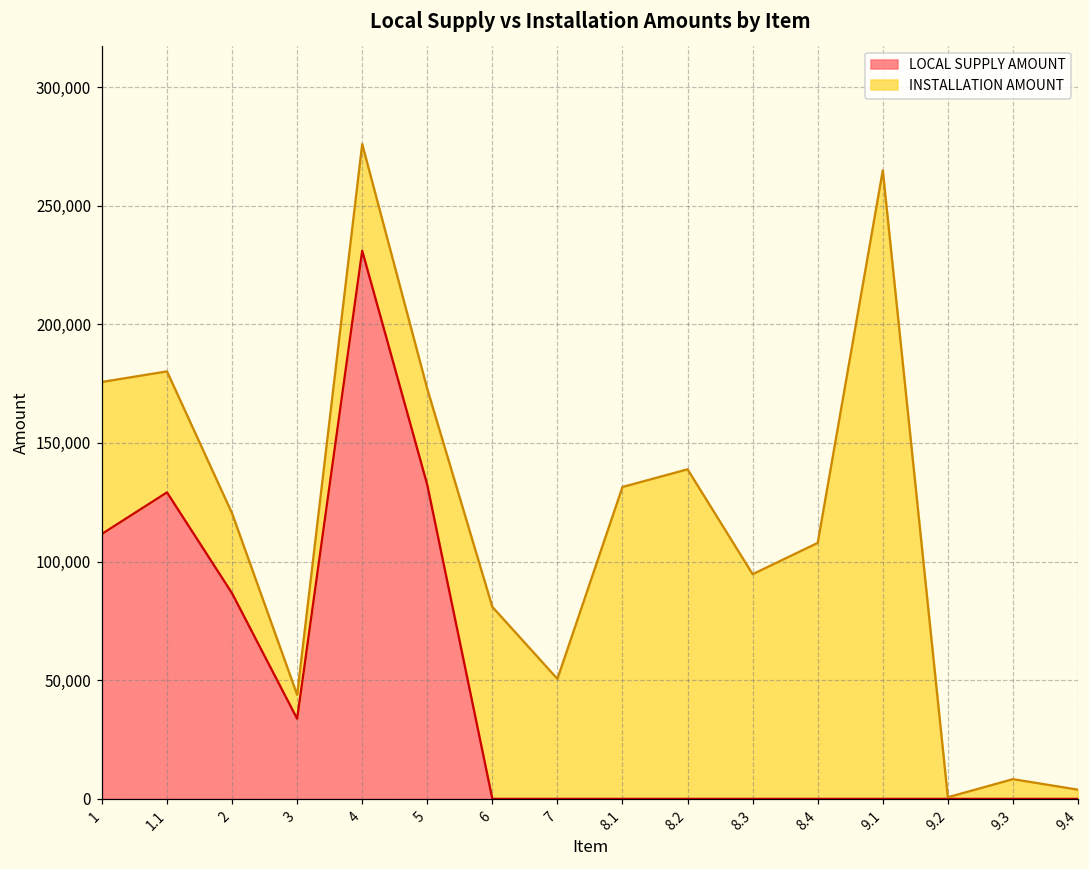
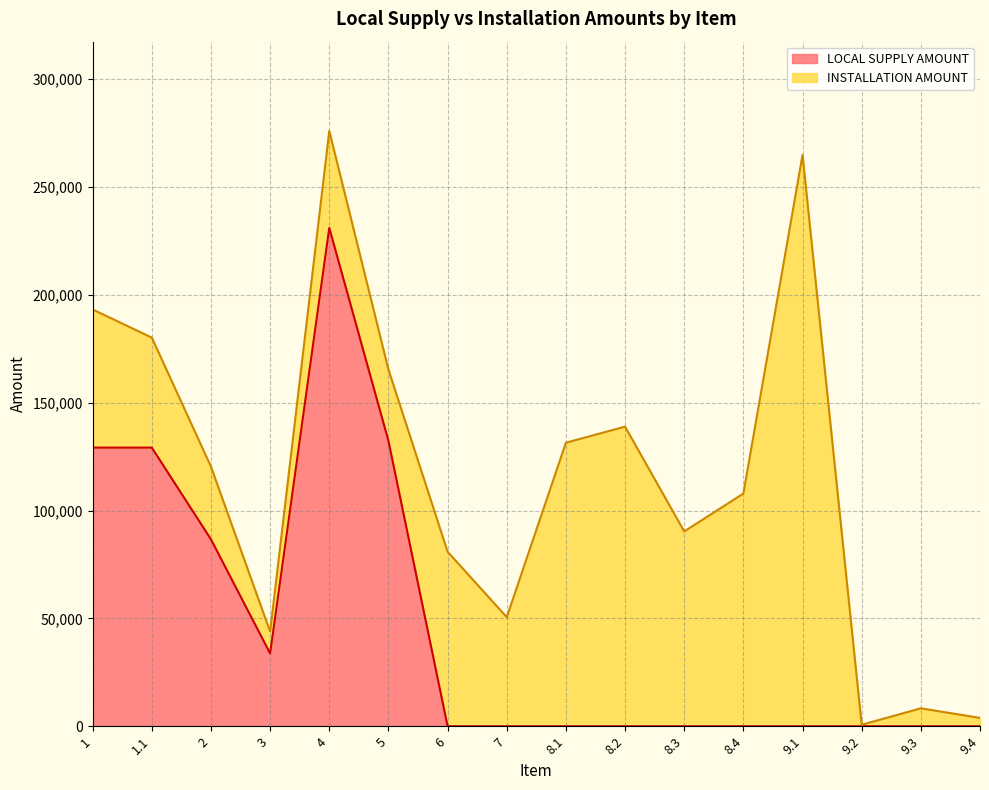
LOCAL SUPPLY AMOUNT, 1: 112,000 -> 129,000
INSTALLATION AMOUNT, 5: 40,000 -> 33,000
INSTALLATION AMOUNT, 8.3: 95,000 -> 90,000
